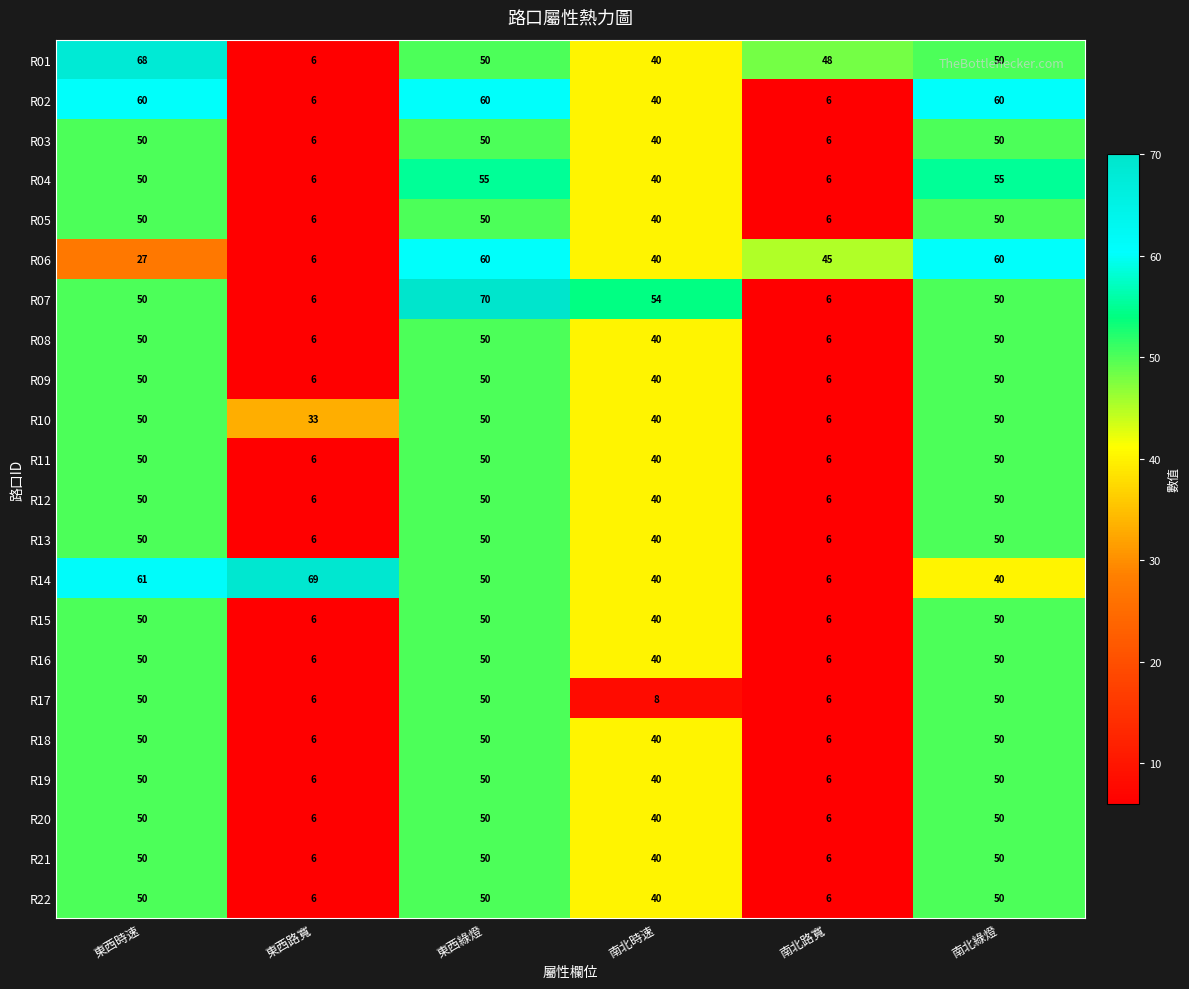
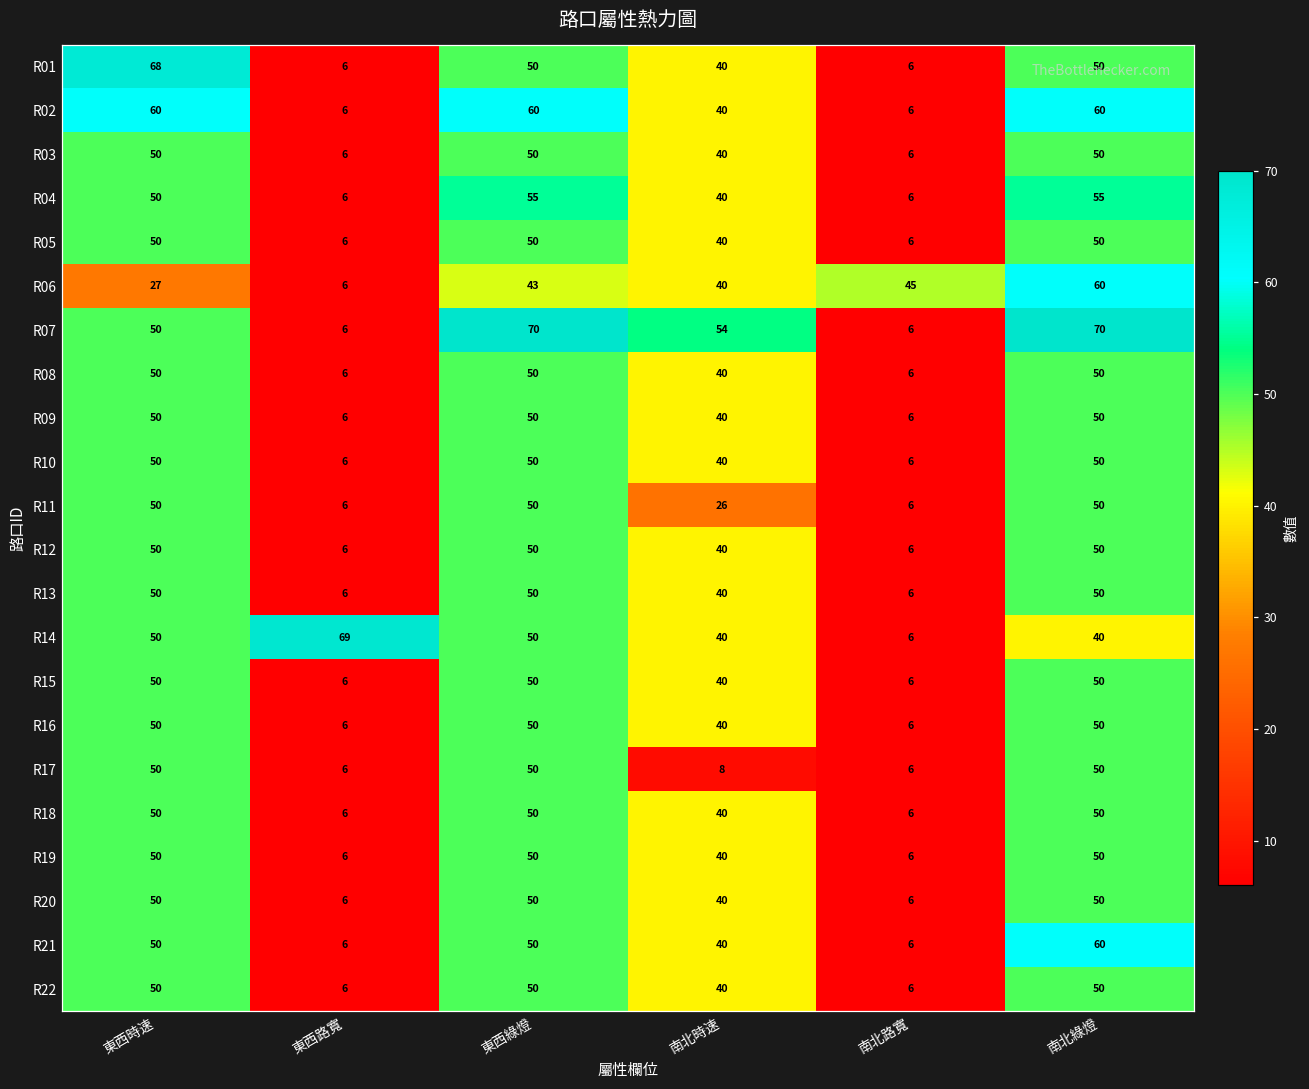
R01, 南北路寬: 48 -> 6
R06, 東西綠燈: 60 -> 43
R07, 南北綠燈: 50 -> 70
R10, 東西路寬: 33 -> 6
R11, 南北時速: 40 -> 26
R14, 東西時速: 61 -> 50
R21, 南北綠燈: 50 -> 60
